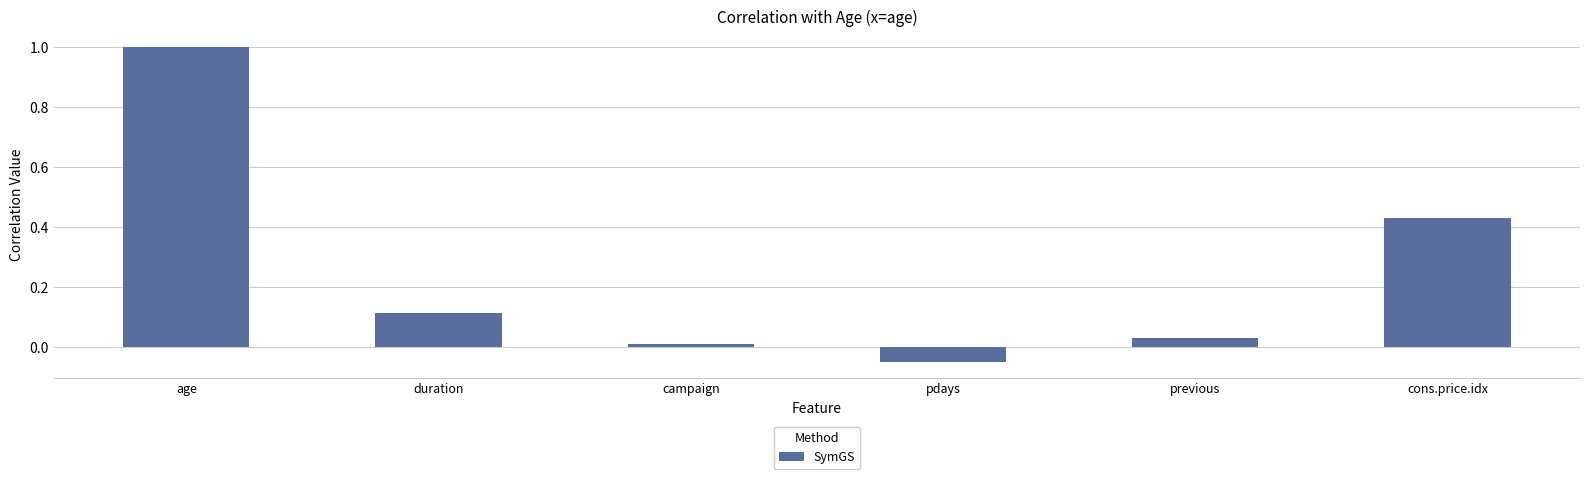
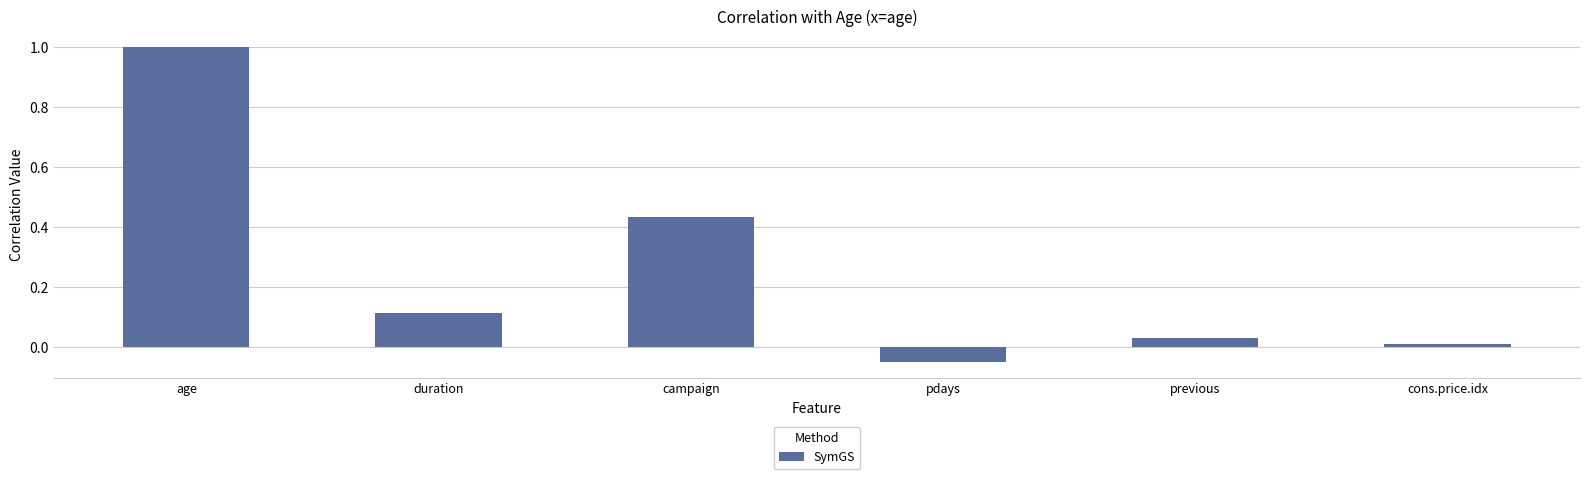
campaign: 0.01 -> 0.43
cons.price.idx: 0.43 -> 0.01
